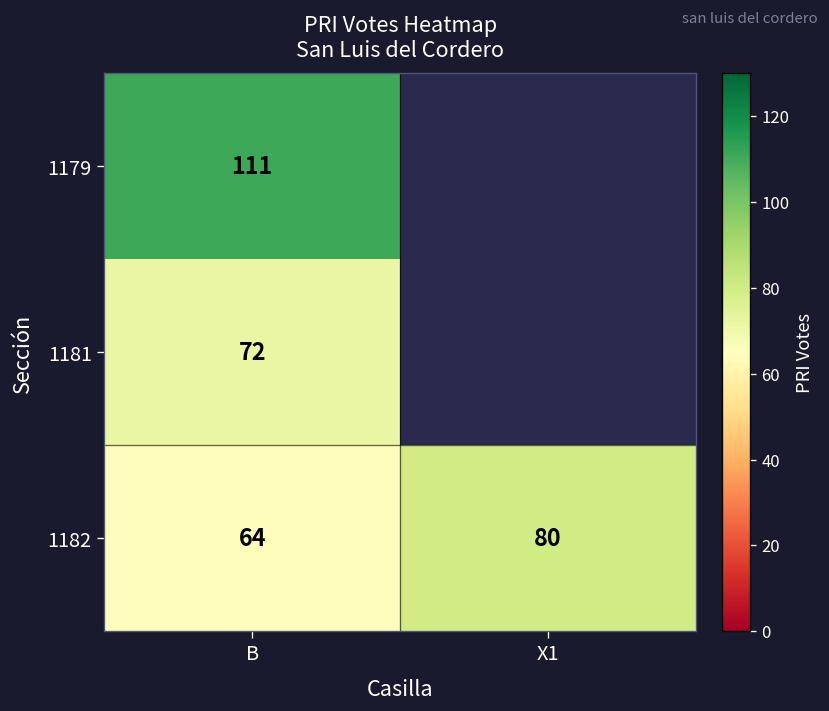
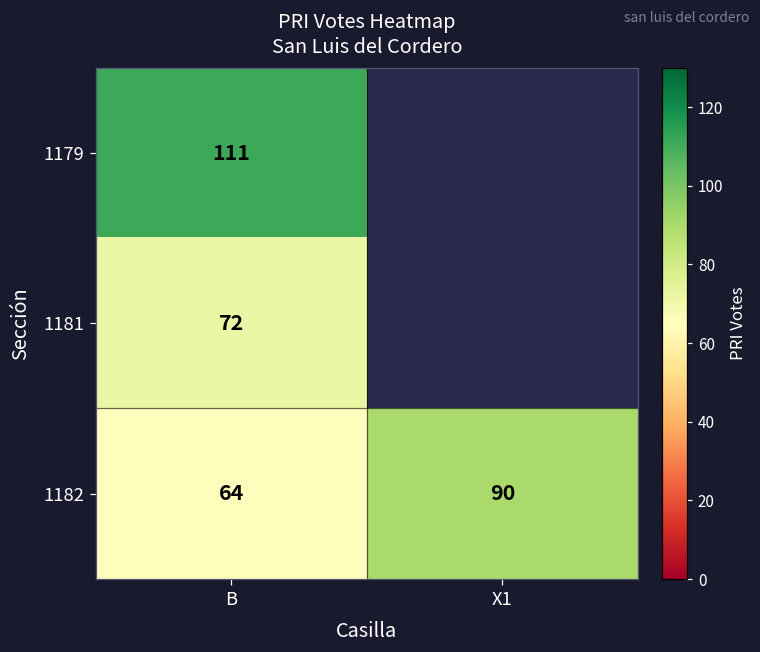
1182, X1: 80 -> 90
